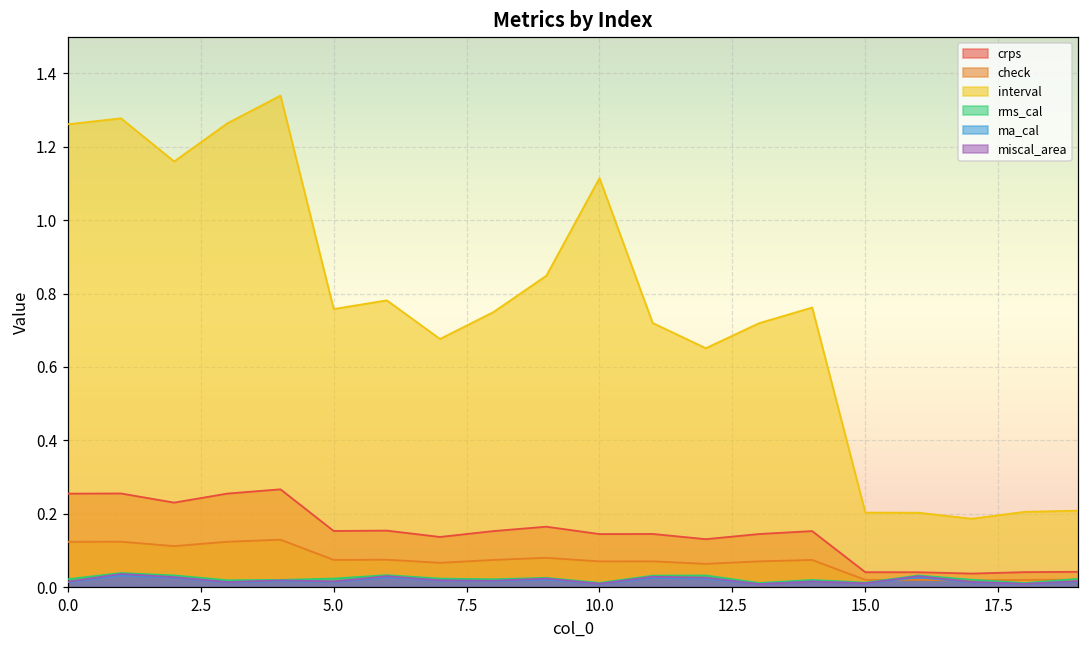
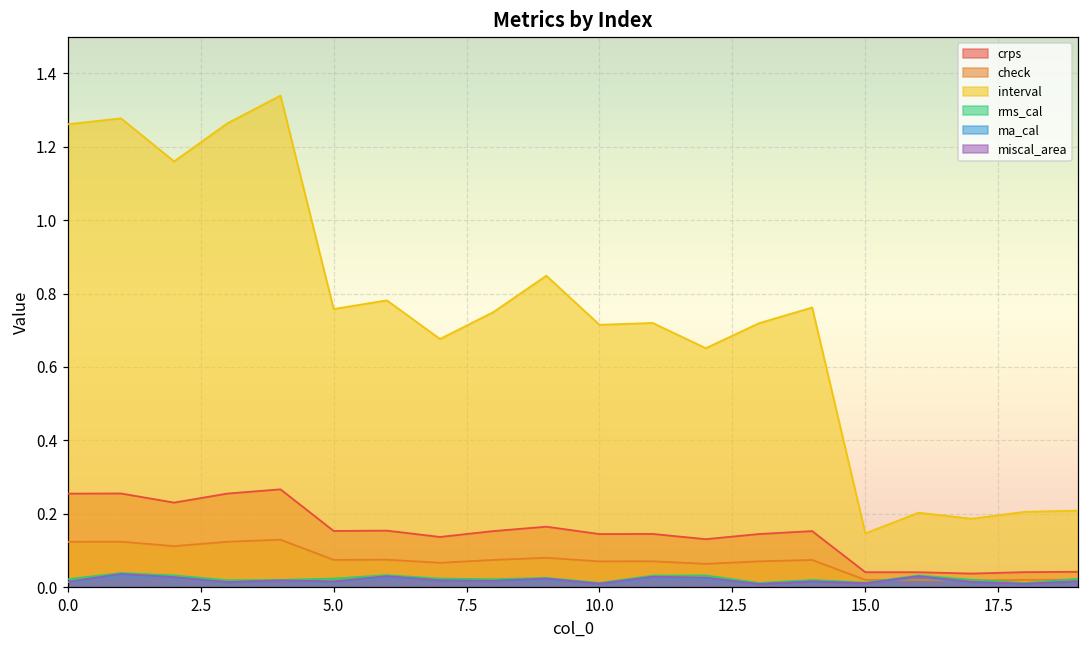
interval, 10.0: 1.11 -> 0.71
interval, 15.0: 0.20 -> 0.15
